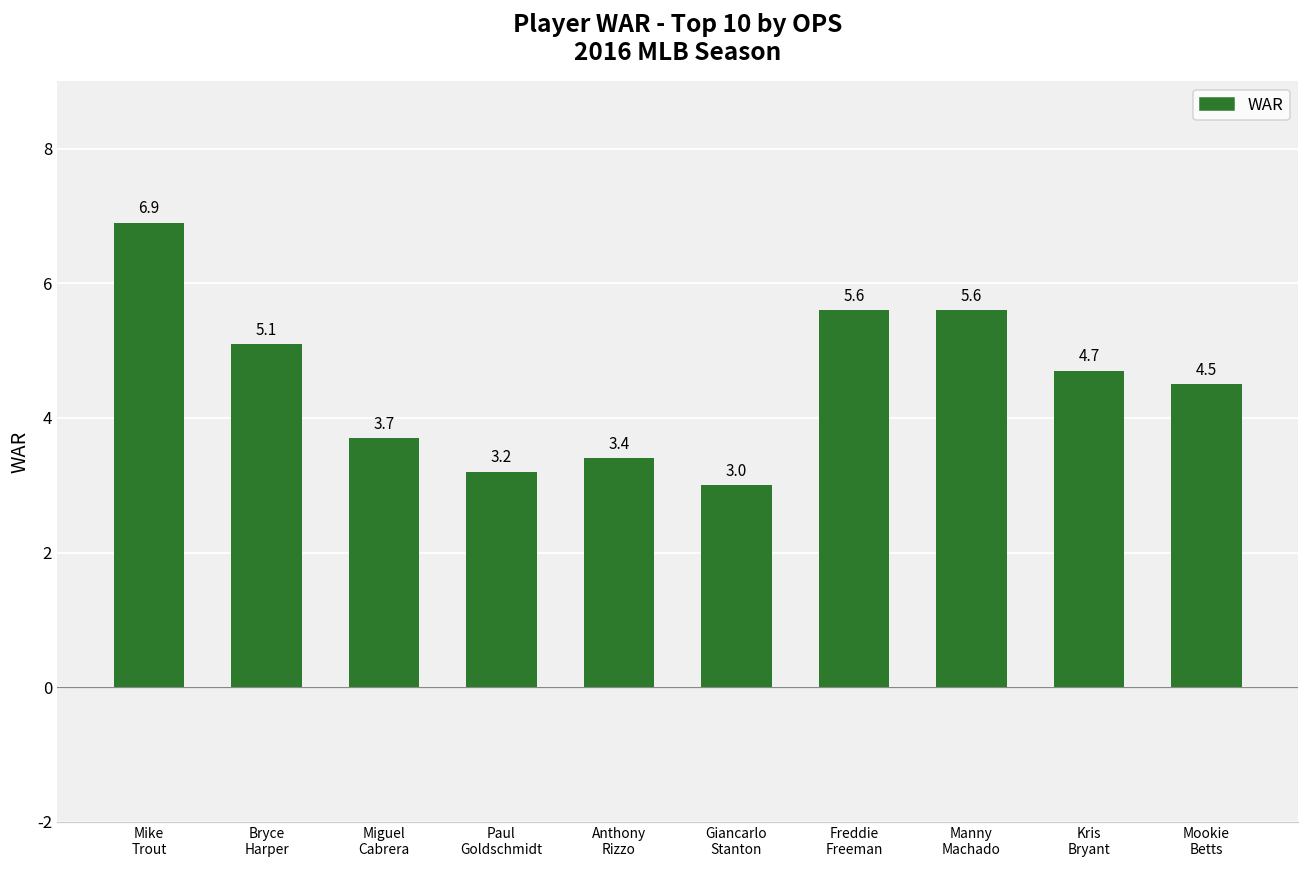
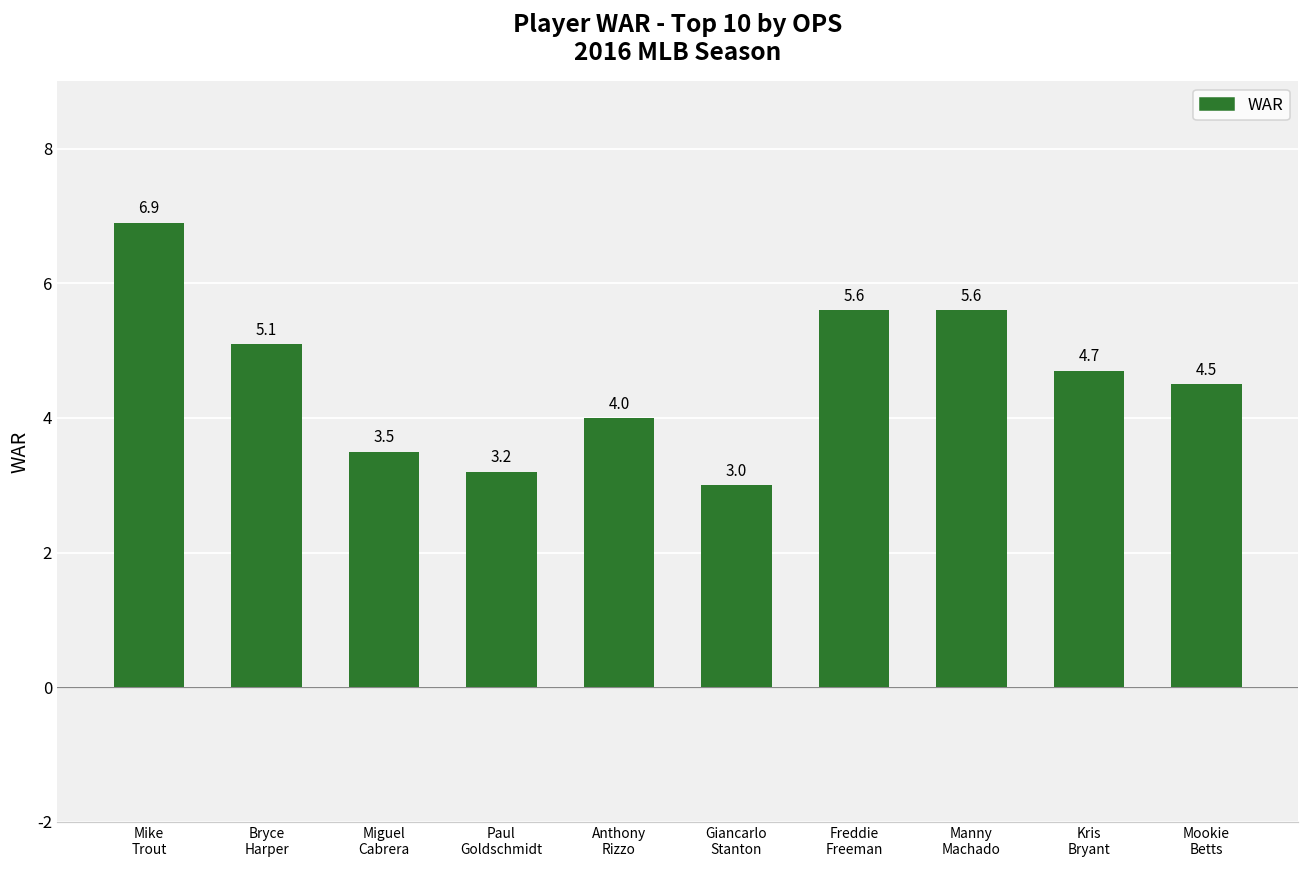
Miguel Cabrera: 3.7 -> 3.5
Anthony Rizzo: 3.4 -> 4.0
